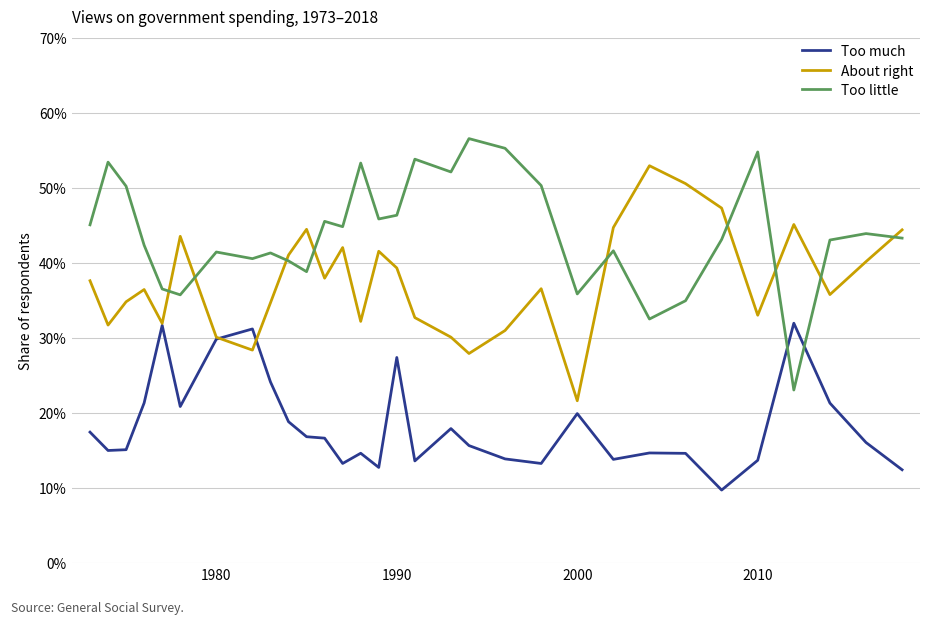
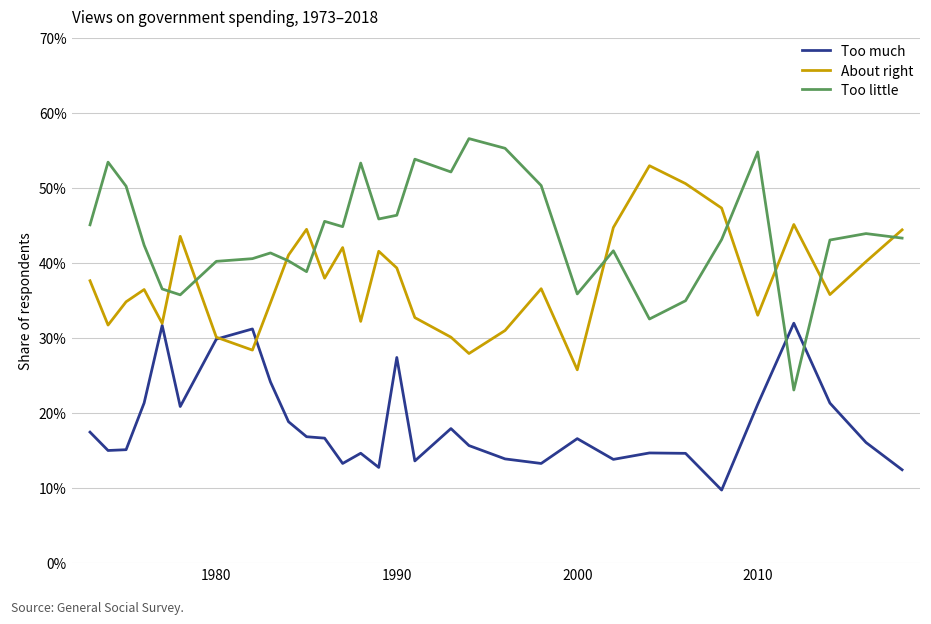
Too little, 1980: 41% -> 40%
Too much, 2000: 20% -> 17%
About right, 2000: 22% -> 26%
Too much, 2010: 14% -> 21%
